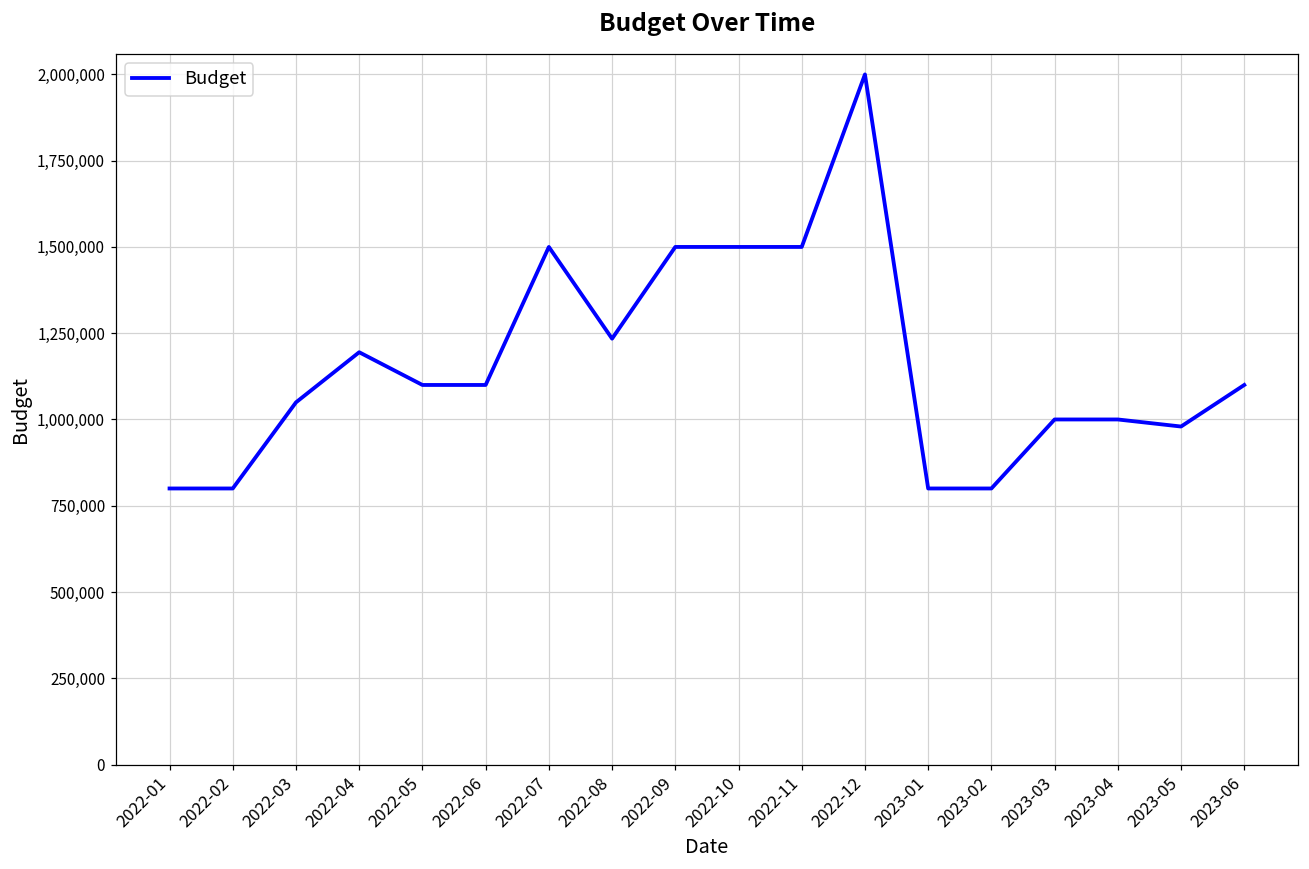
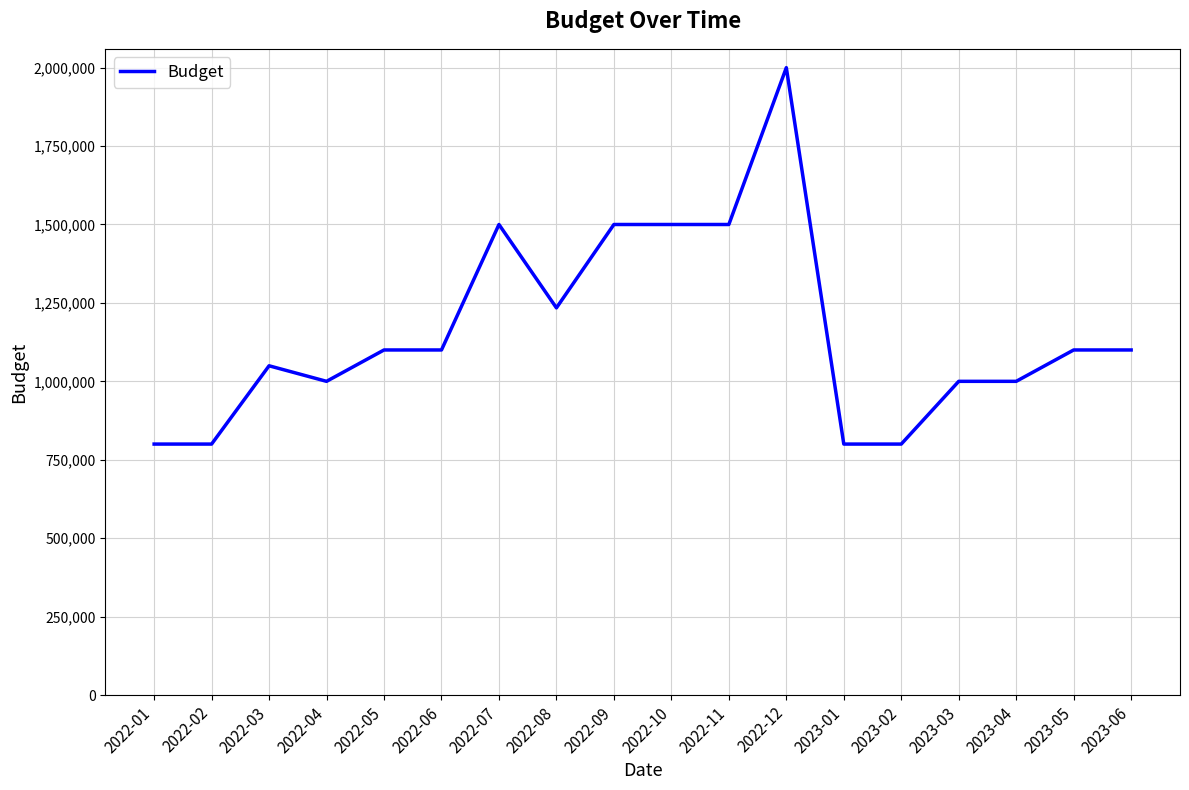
2022-04: 1,190,000 -> 1,000,000
2023-05: 980,000 -> 1,100,000
